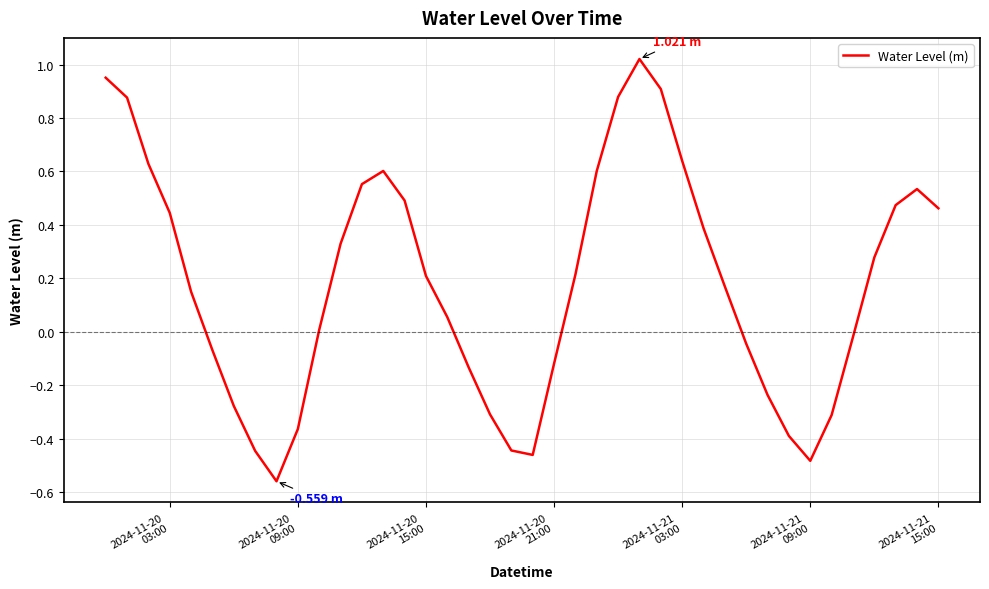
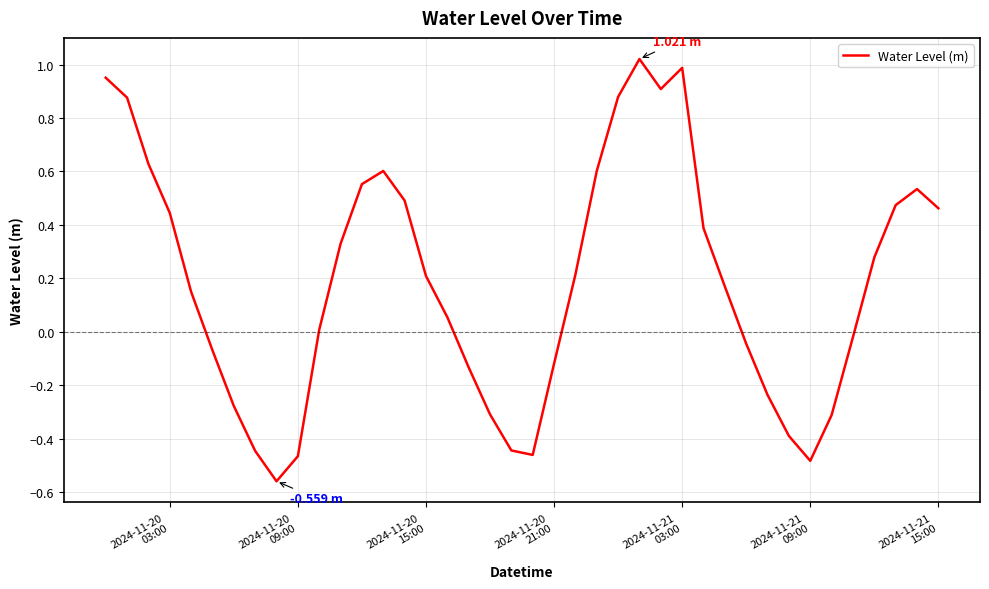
2024-11-20 09:00: -0.36 -> -0.47
2024-11-21 03:00: 0.64 -> 0.99
